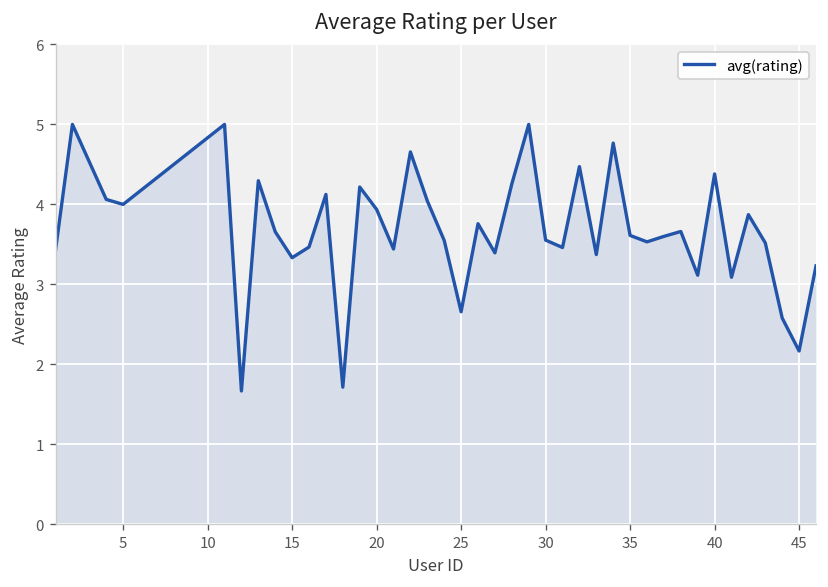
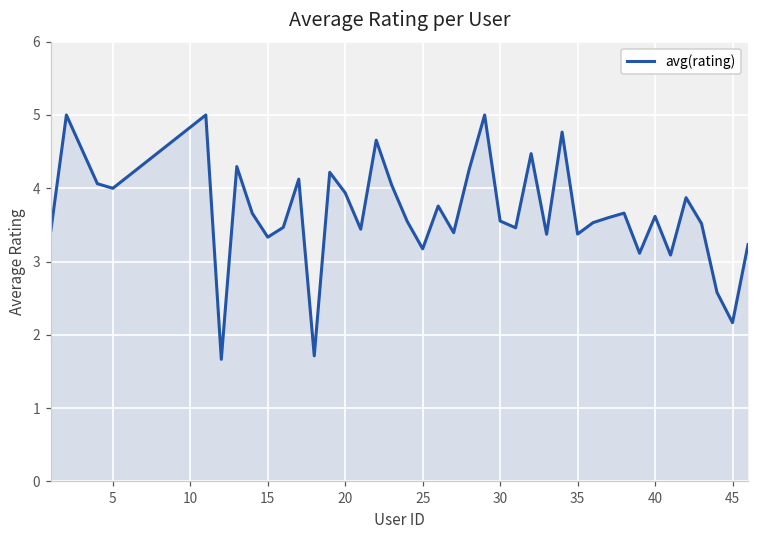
25: 2.7 -> 3.2
35: 3.6 -> 3.4
40: 4.4 -> 3.6
